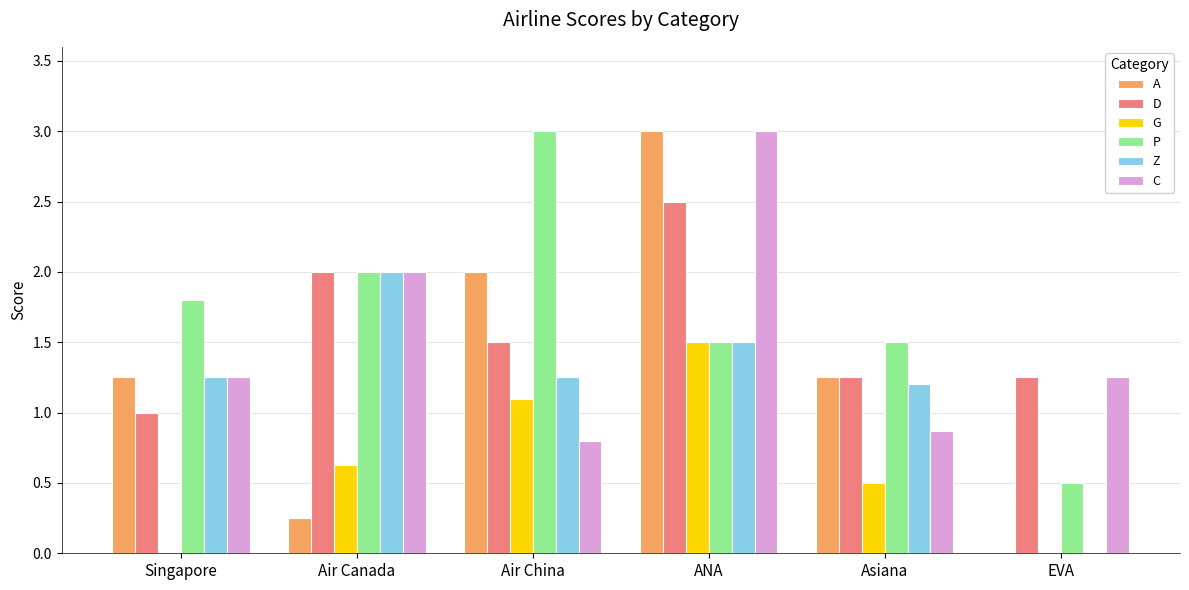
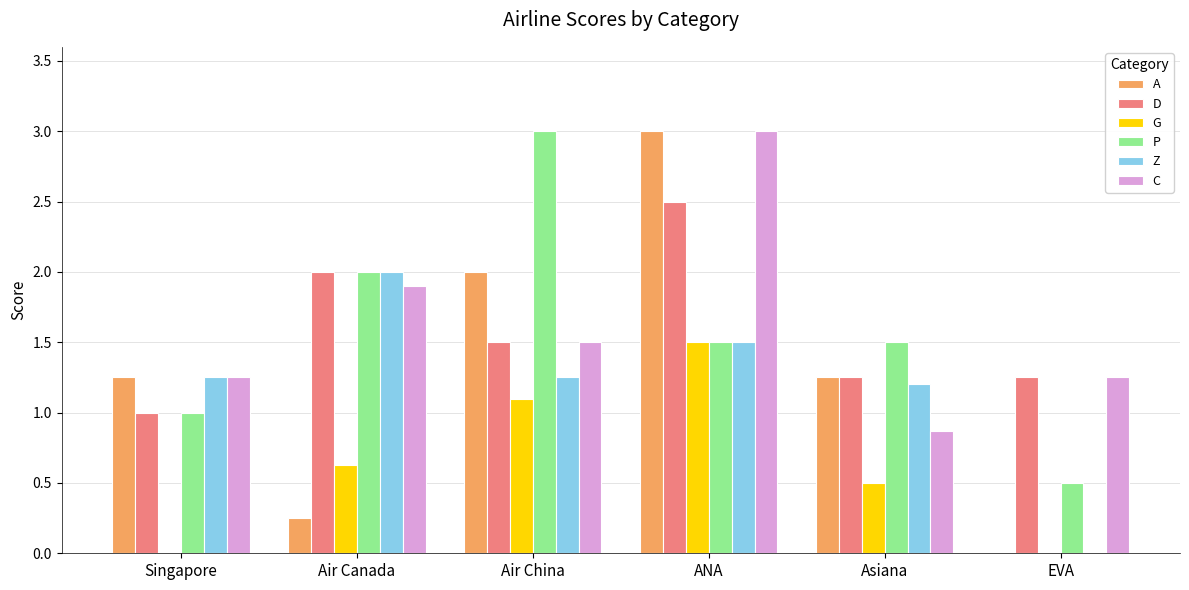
P, Singapore: 1.8 -> 1.0
C, Air Canada: 2.0 -> 1.9
C, Air China: 0.8 -> 1.5
